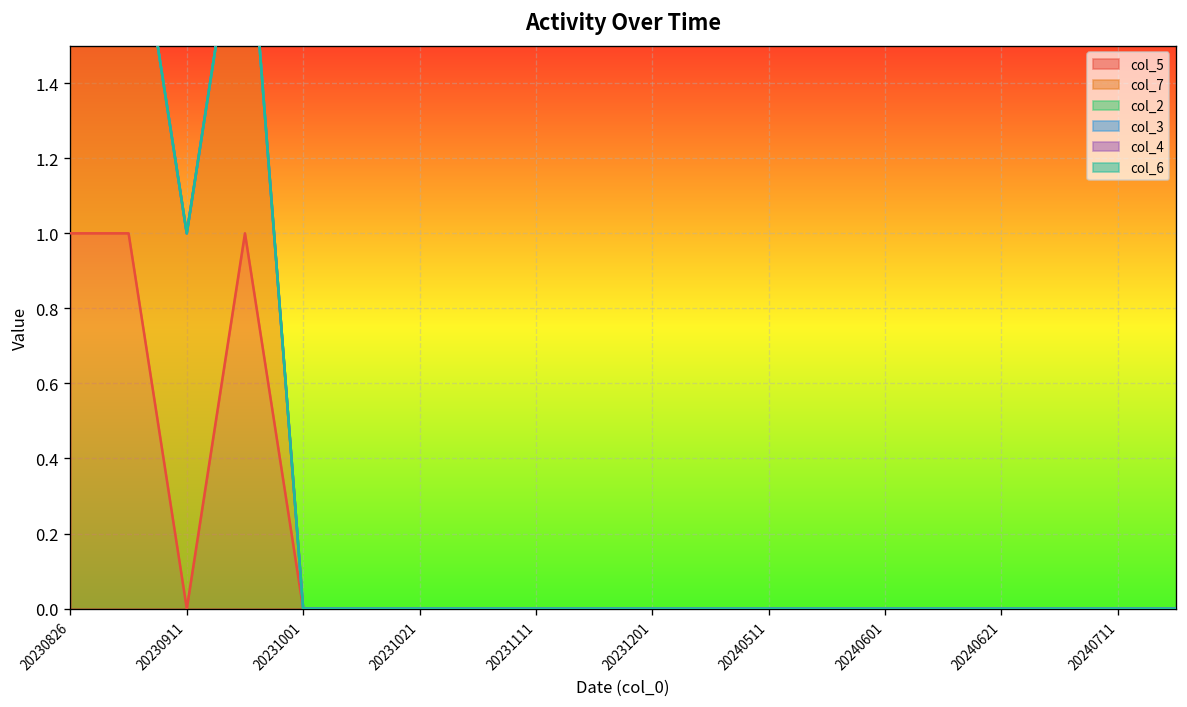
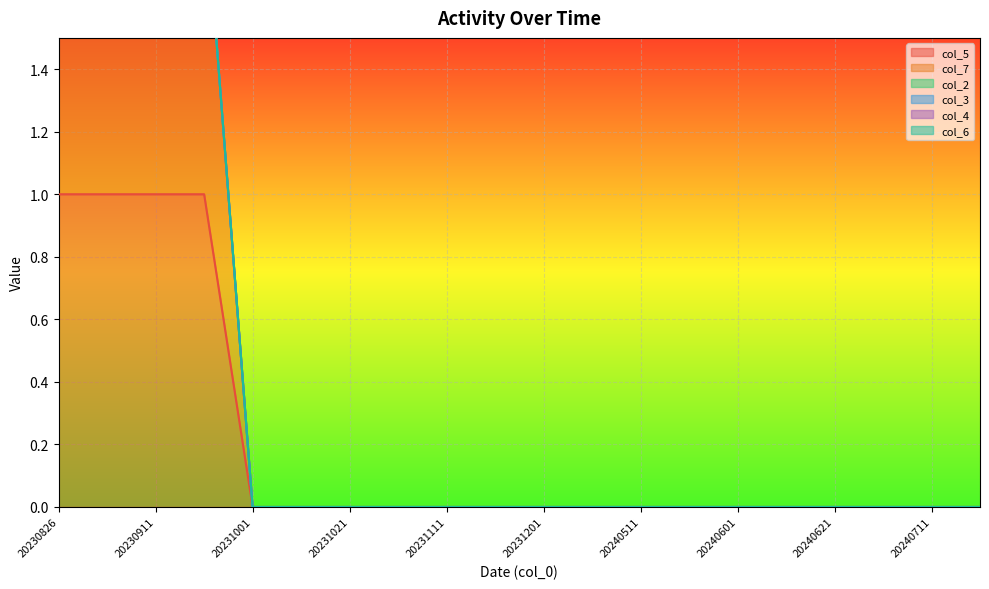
col_5, 20230911: 0 -> 1
